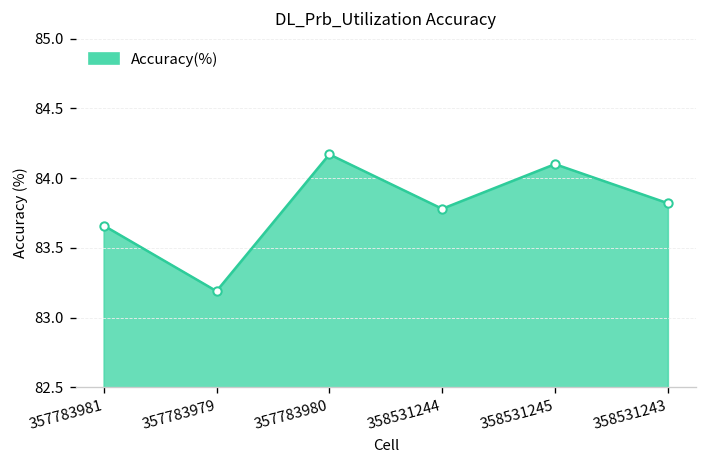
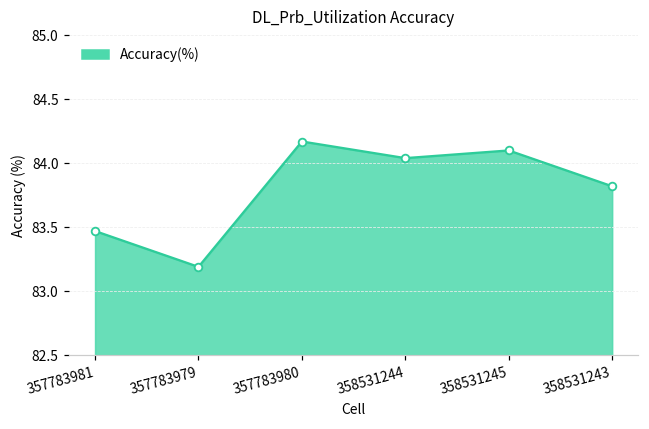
357783981: 83.66 -> 83.47
358531244: 83.78 -> 84.04
